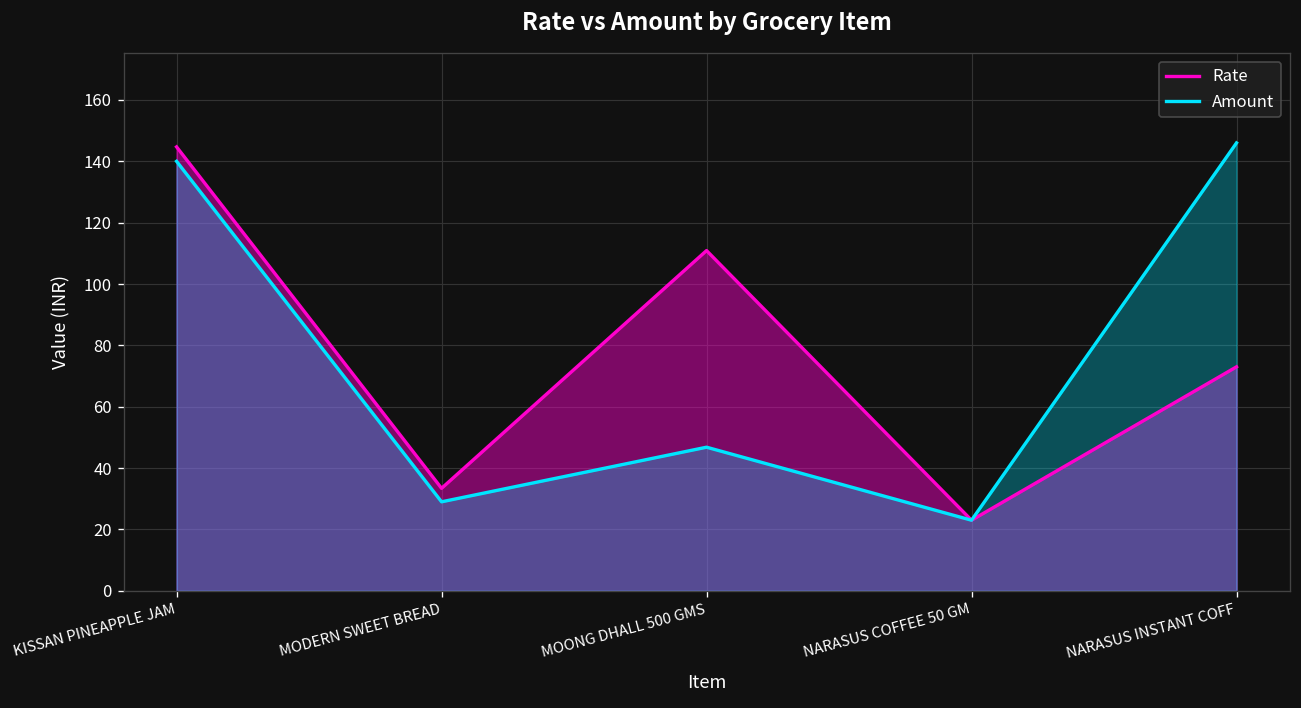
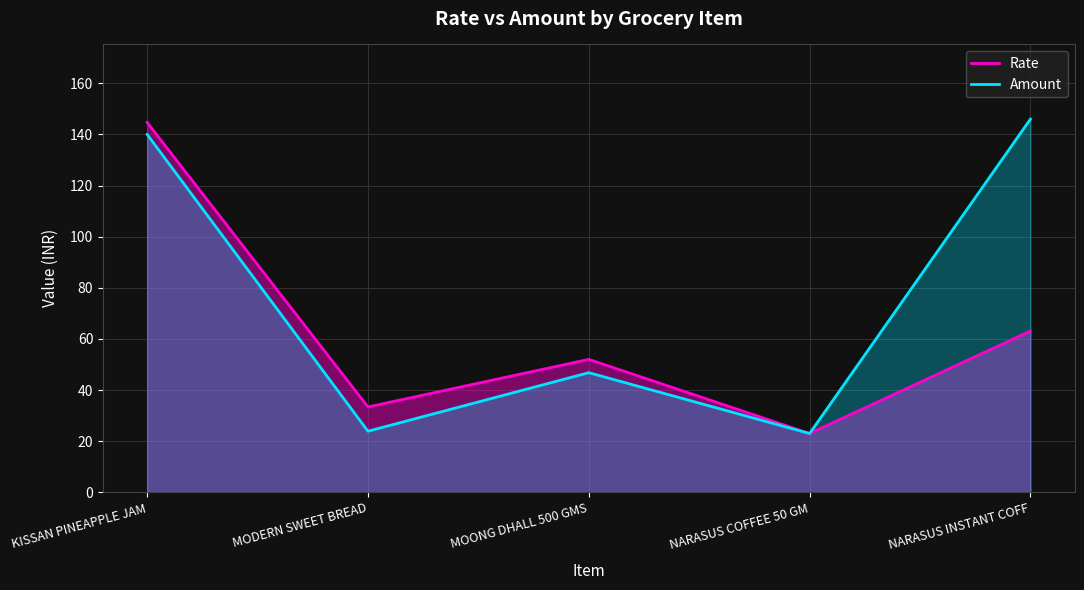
Amount, MODERN SWEET BREAD: 29 -> 24
Rate, MOONG DHALL 500 GMS: 111 -> 52
Rate, NARASUS INSTANT COFF: 73 -> 63
